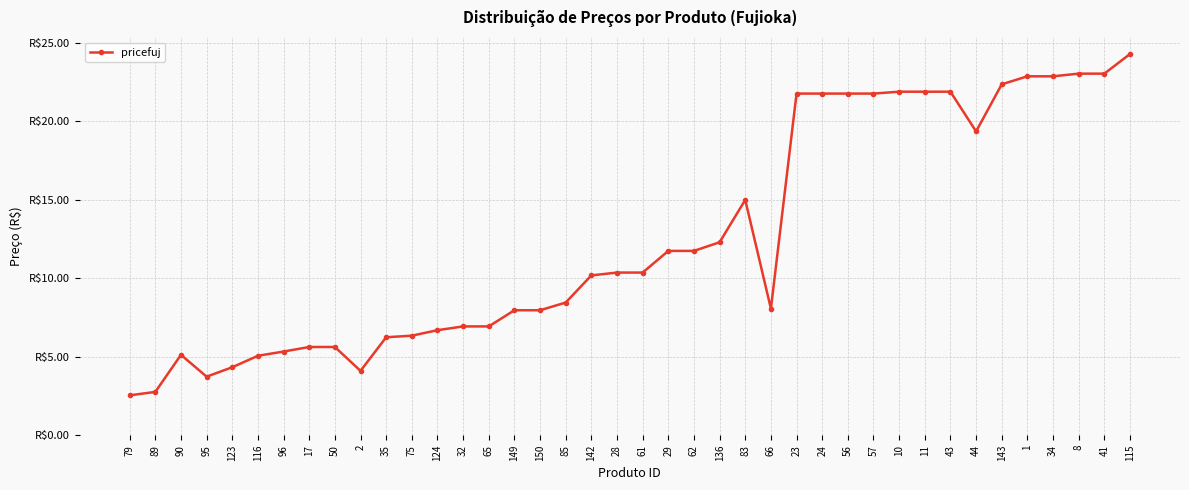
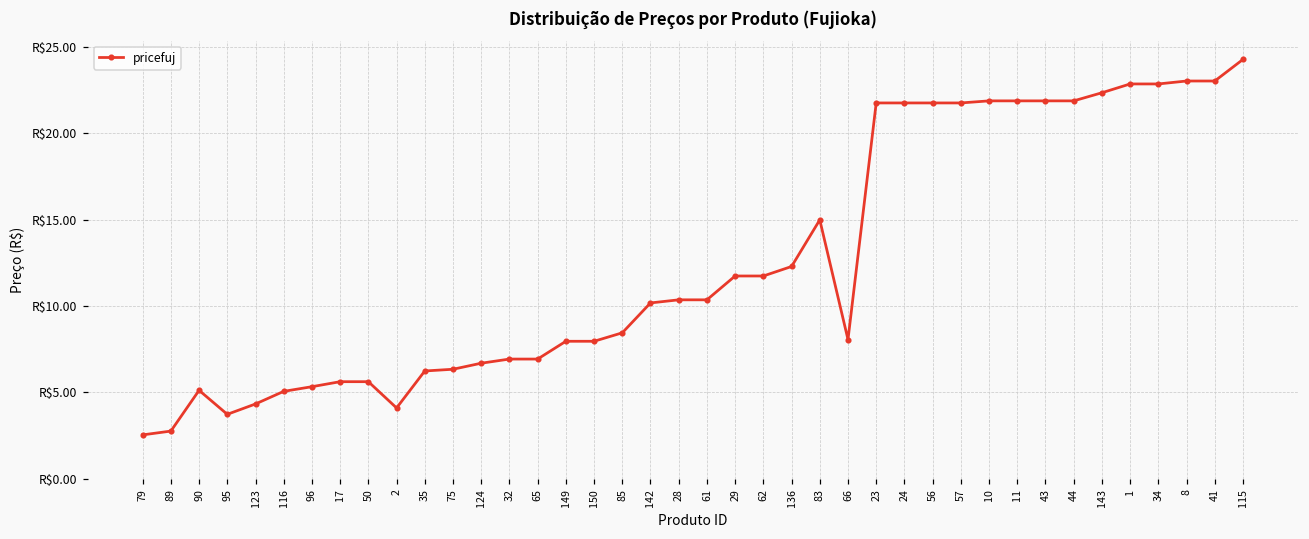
44: R$19.4 -> R$21.9
